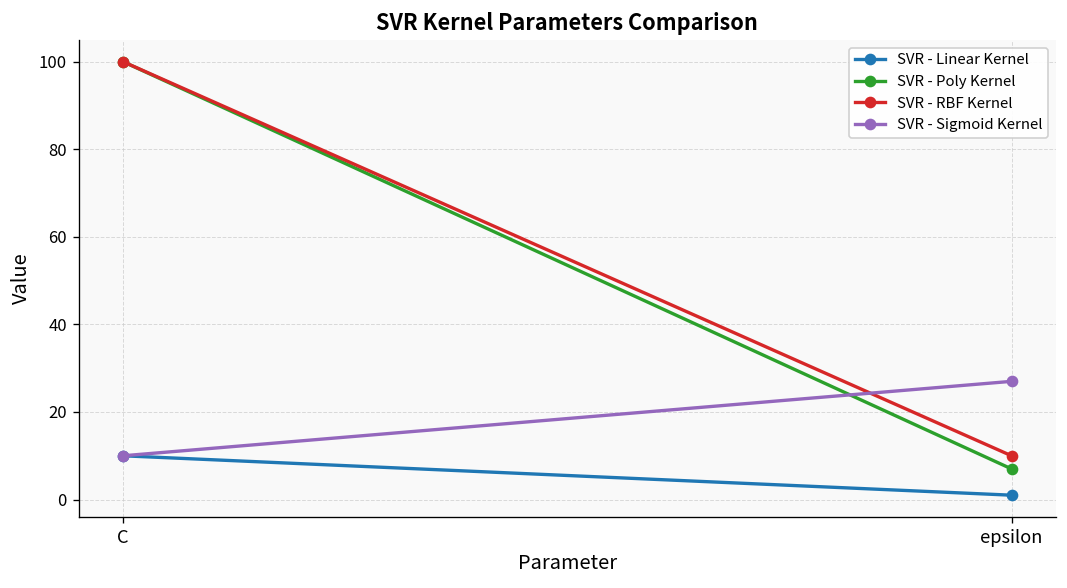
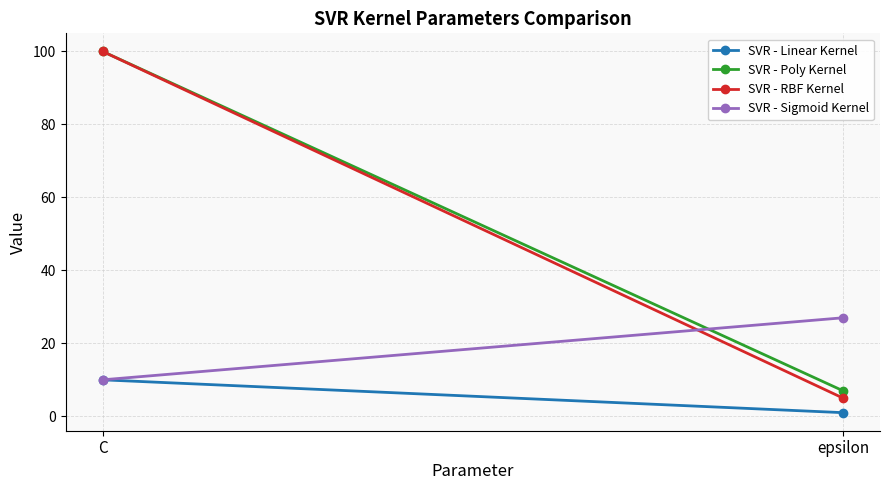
SVR - RBF Kernel, epsilon: 10 -> 5
